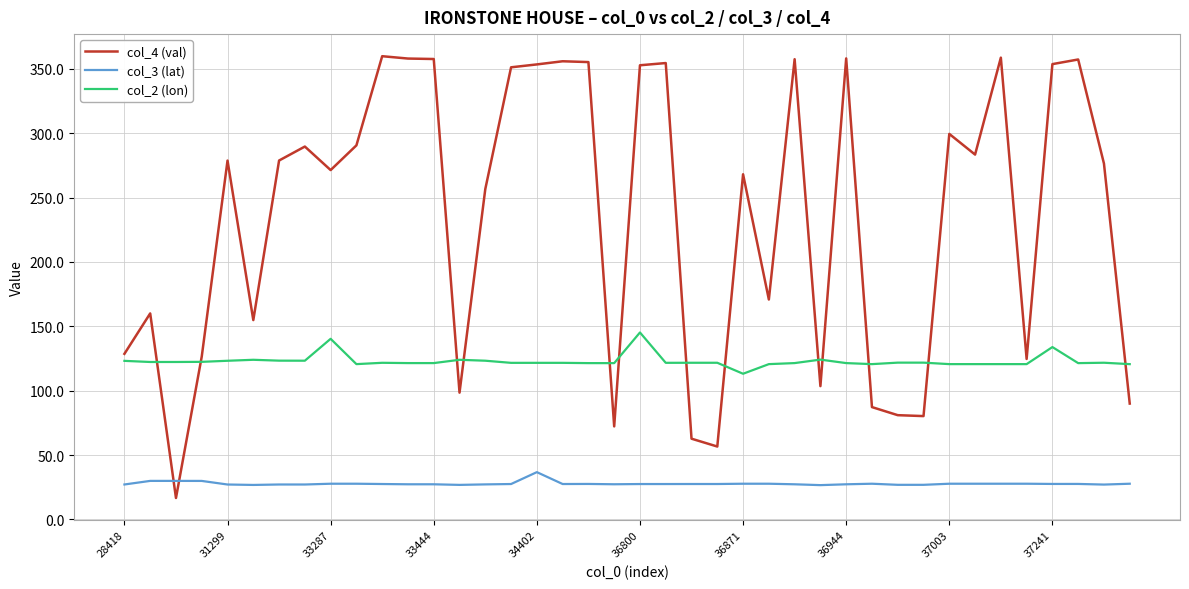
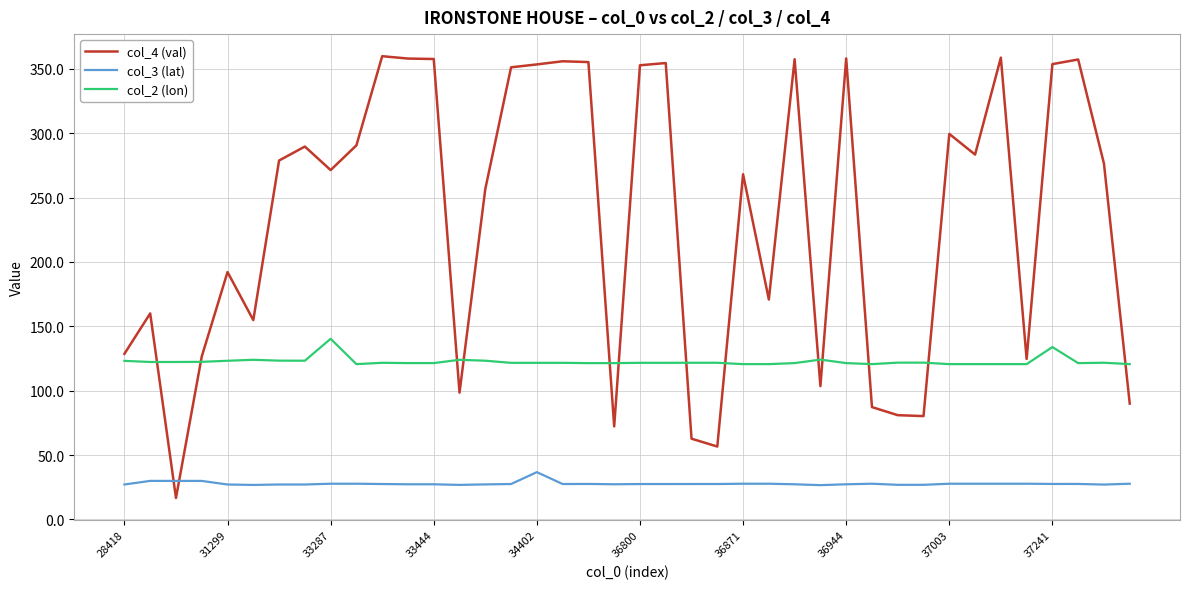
col_4 (val), 31299: 279 -> 192
col_2 (lon), 36800: 145 -> 122
col_2 (lon), 36871: 113 -> 121
